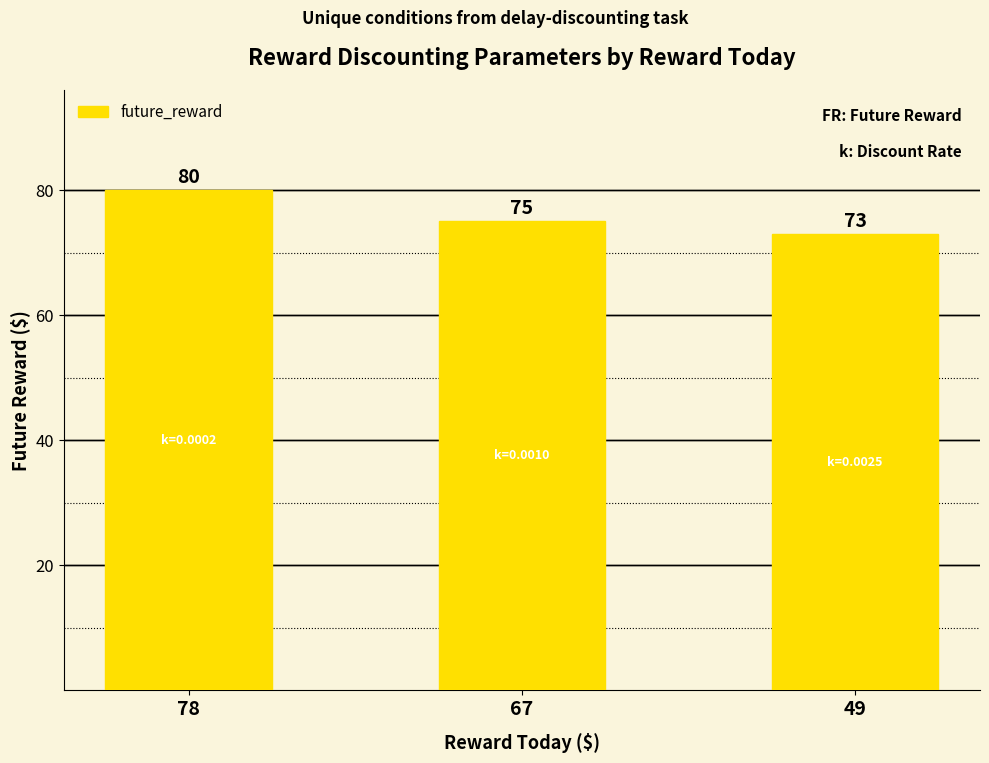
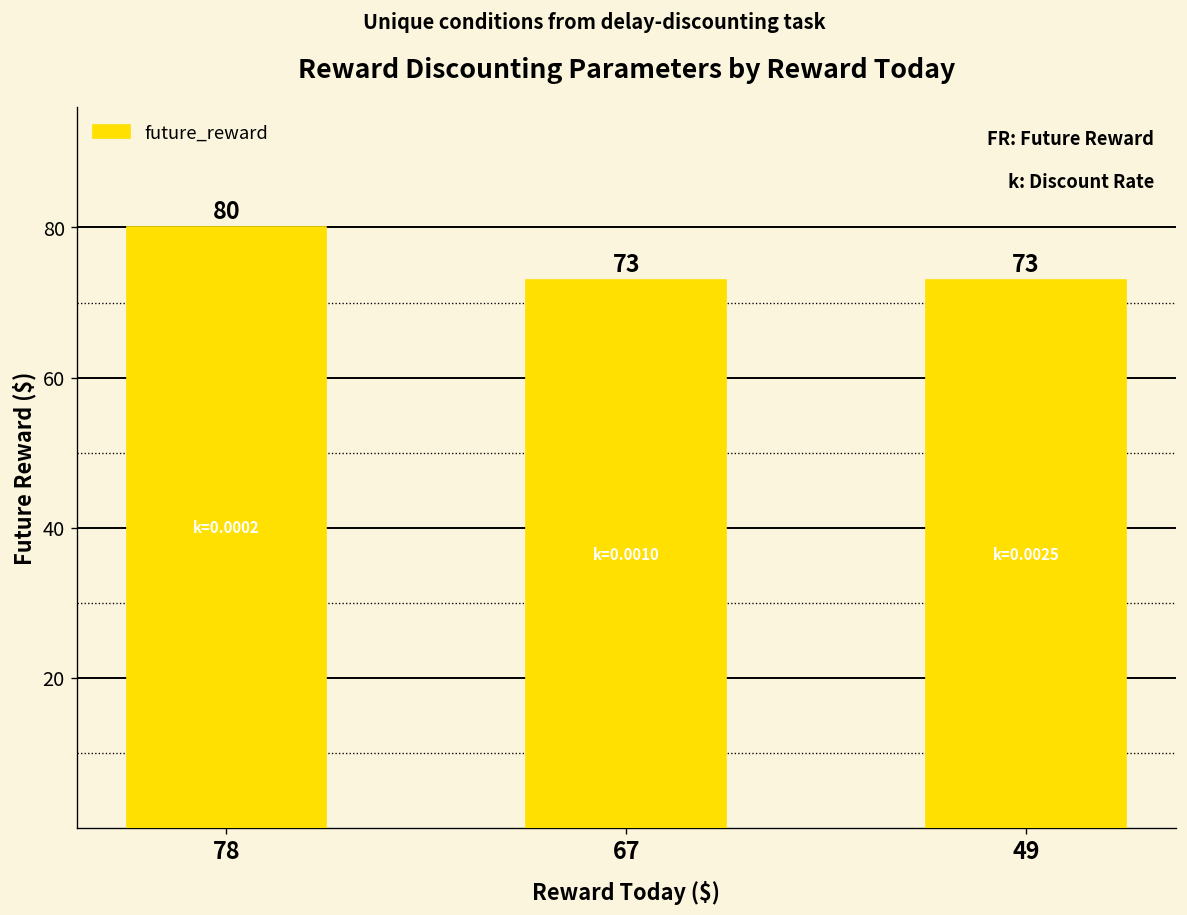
67: 75 -> 73
